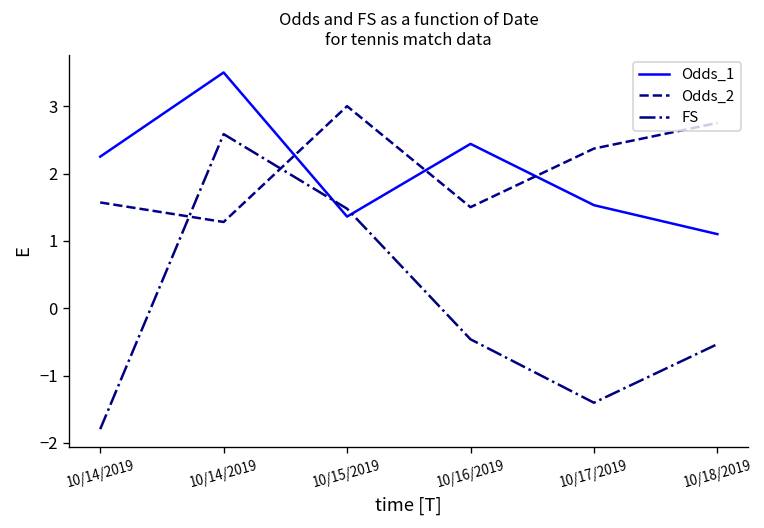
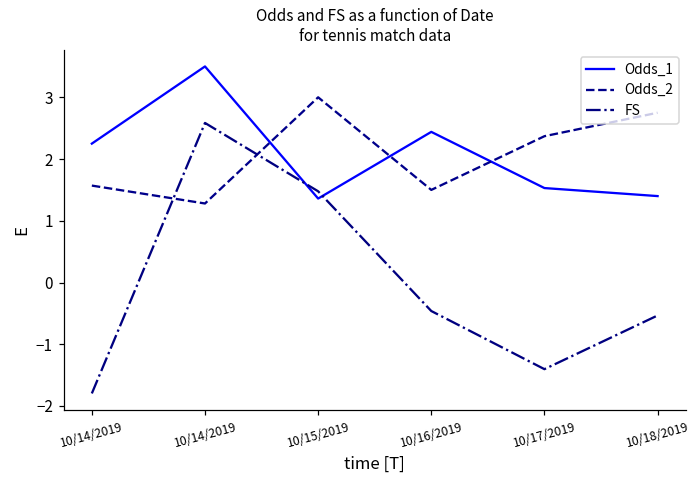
Odds_1, 10/18/2019: 1.1 -> 1.4
